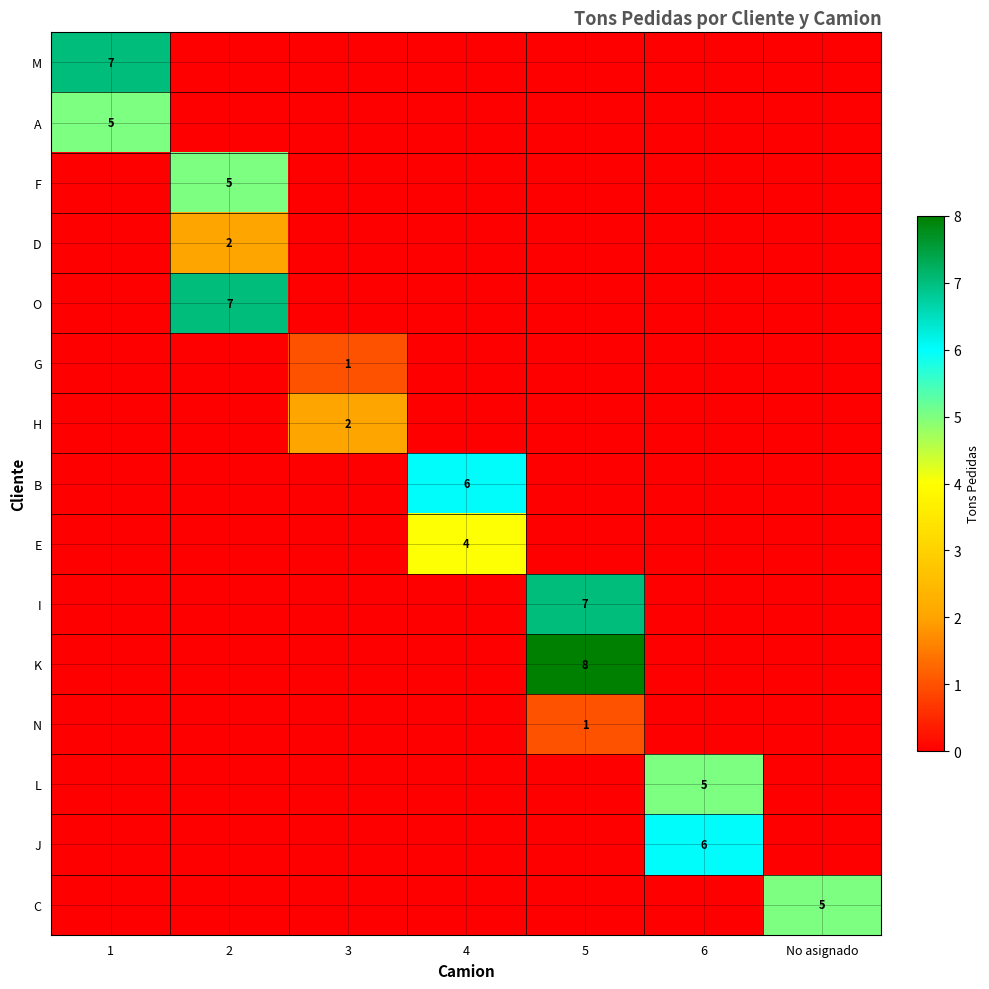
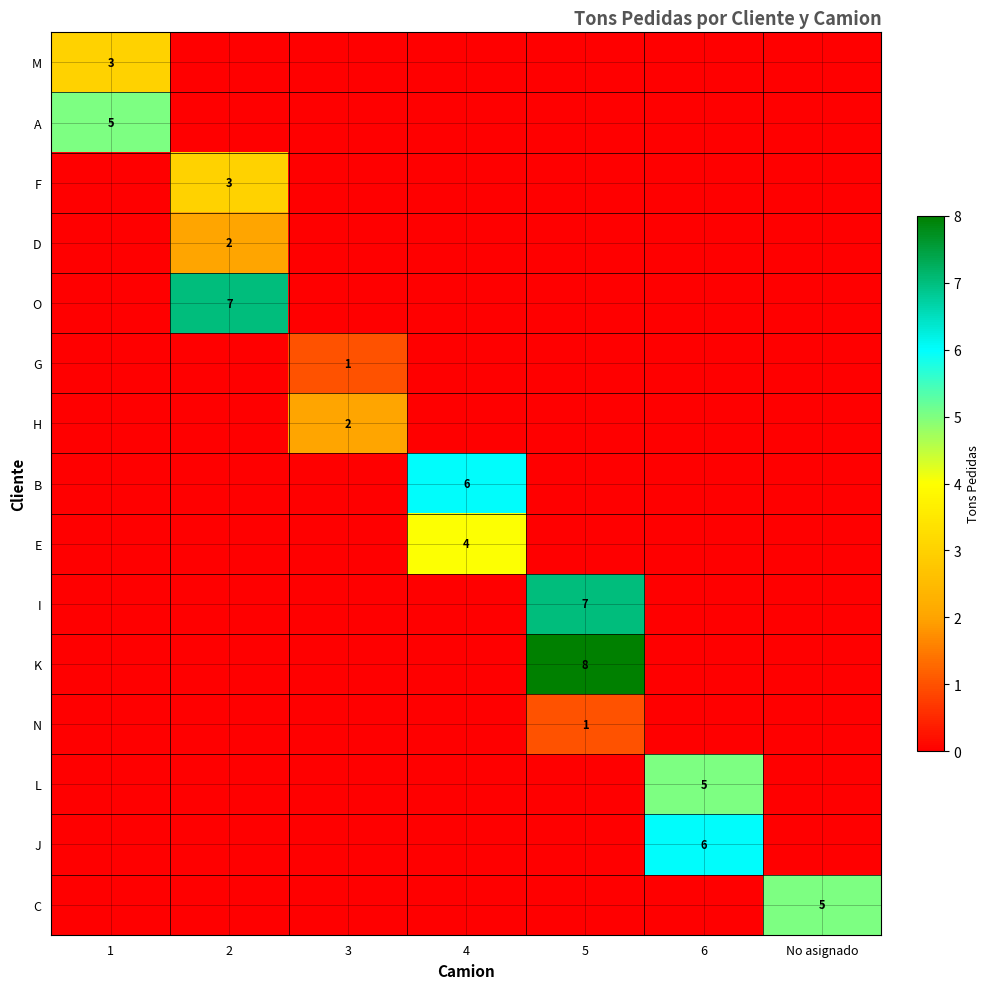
M, 1: 7 -> 3
F, 2: 5 -> 3
